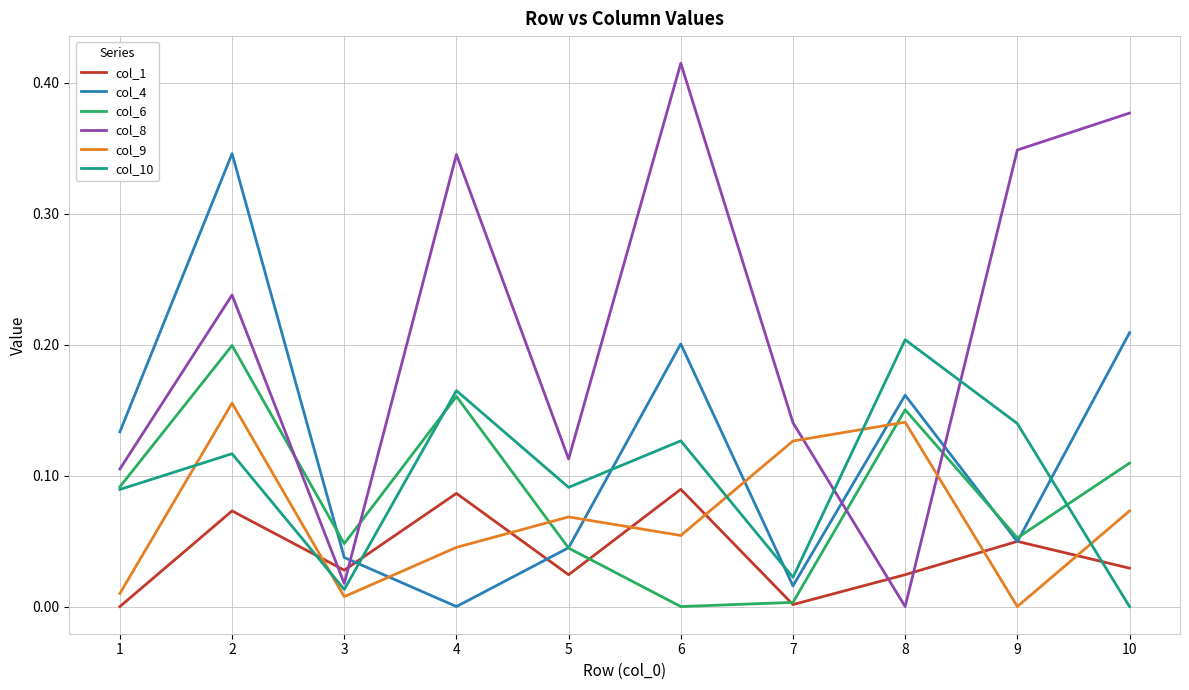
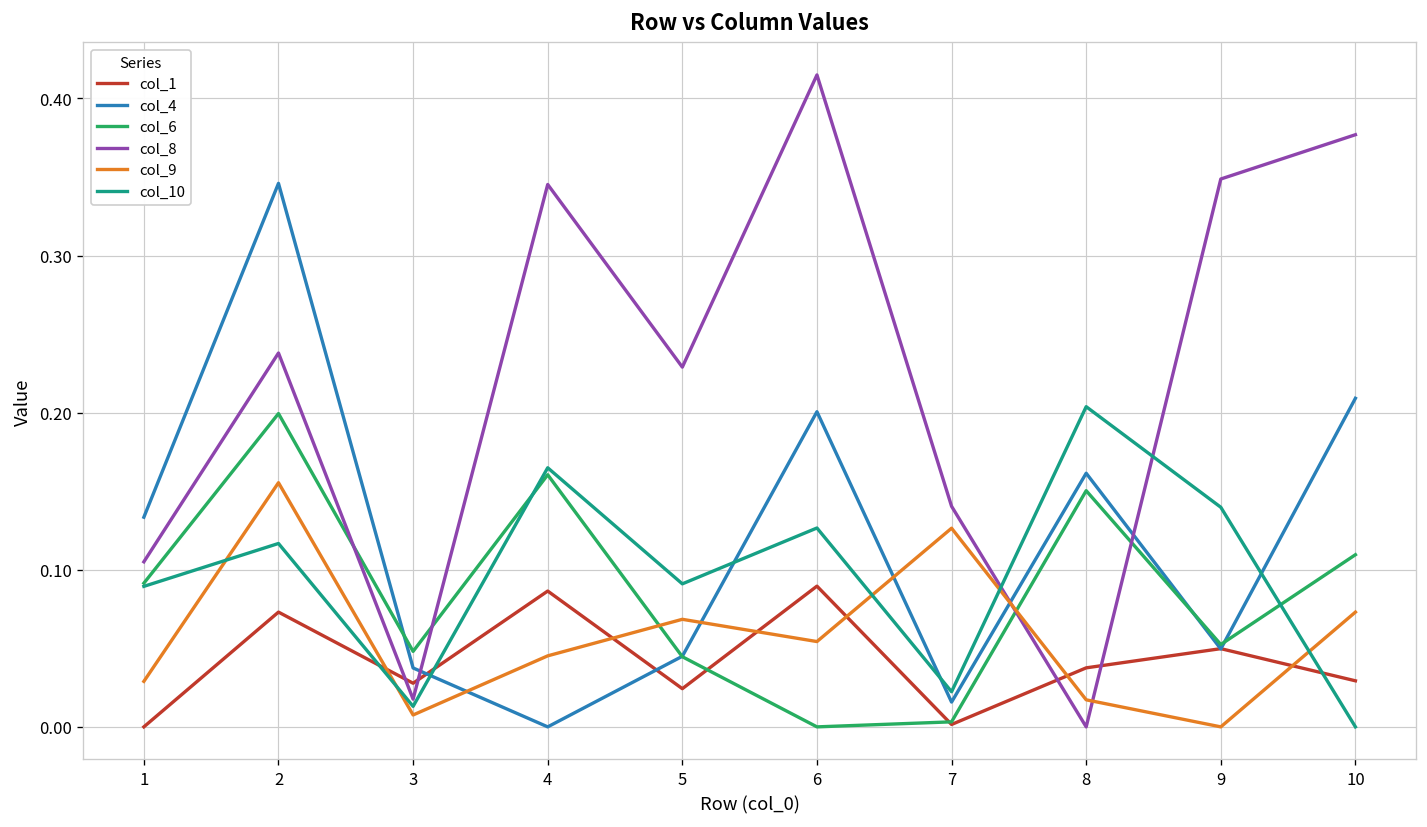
col_9, 1: 0.010 -> 0.029
col_8, 5: 0.113 -> 0.229
col_1, 8: 0.024 -> 0.038
col_9, 8: 0.141 -> 0.017
